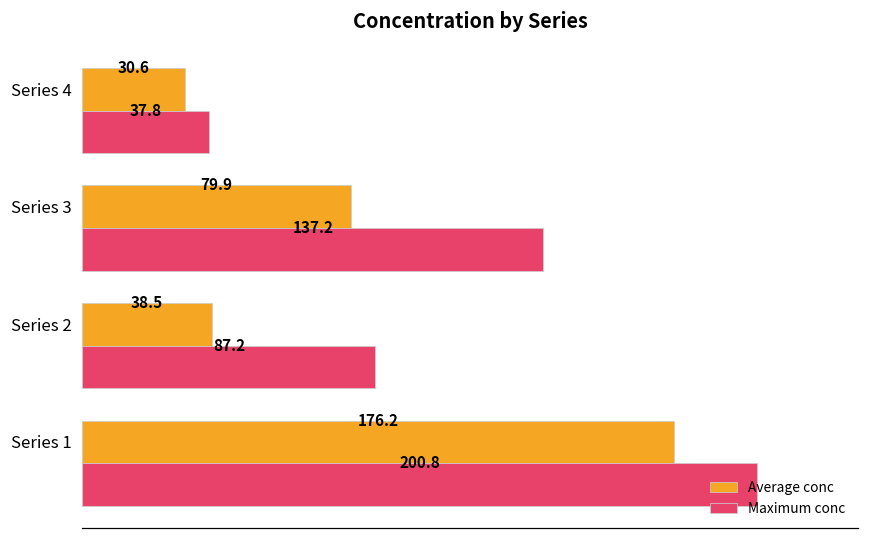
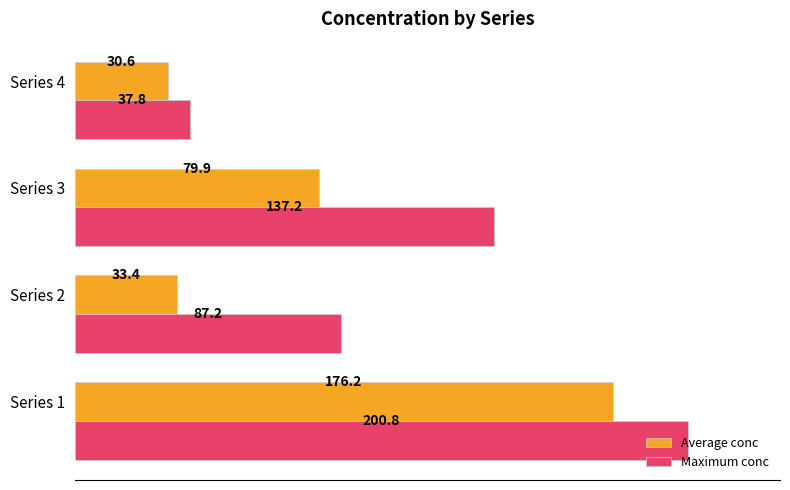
Average conc, Series 2: 38.5 -> 33.4
